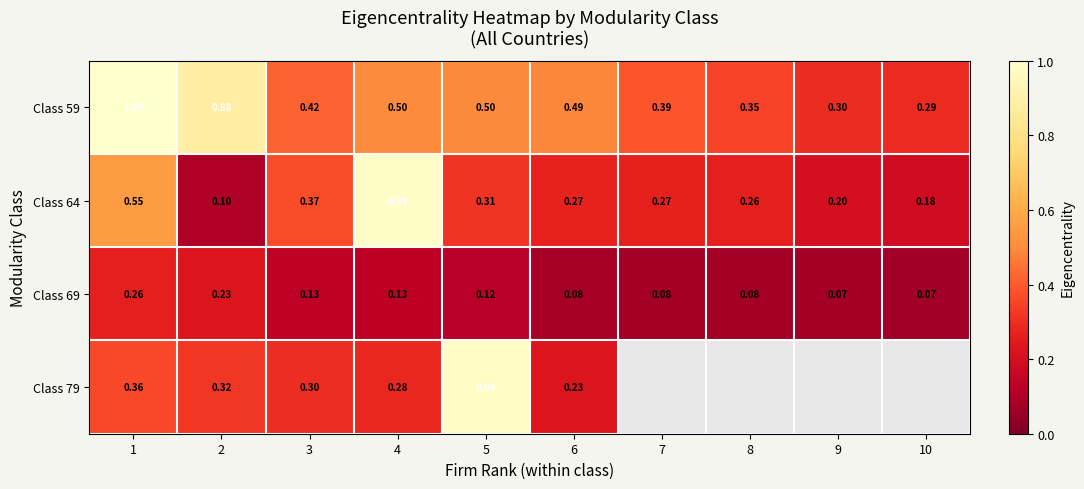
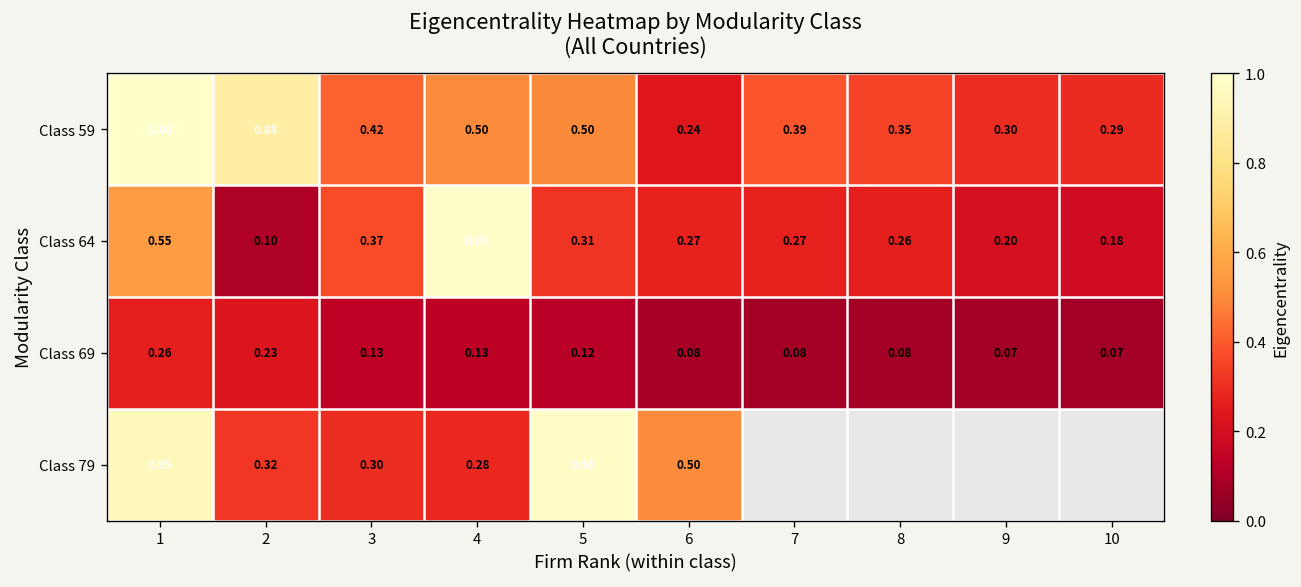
Class 59, 6: 0.49 -> 0.24
Class 79, 1: 0.36 -> 0.95
Class 79, 6: 0.23 -> 0.50
